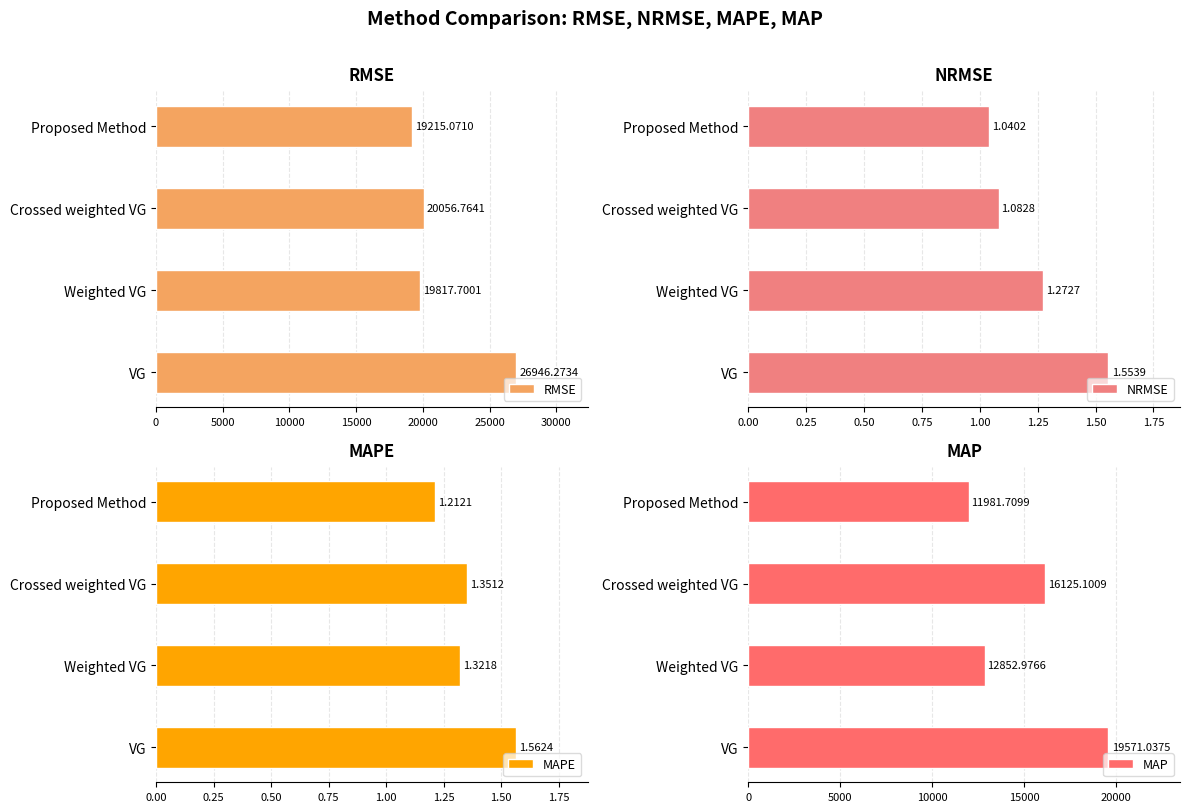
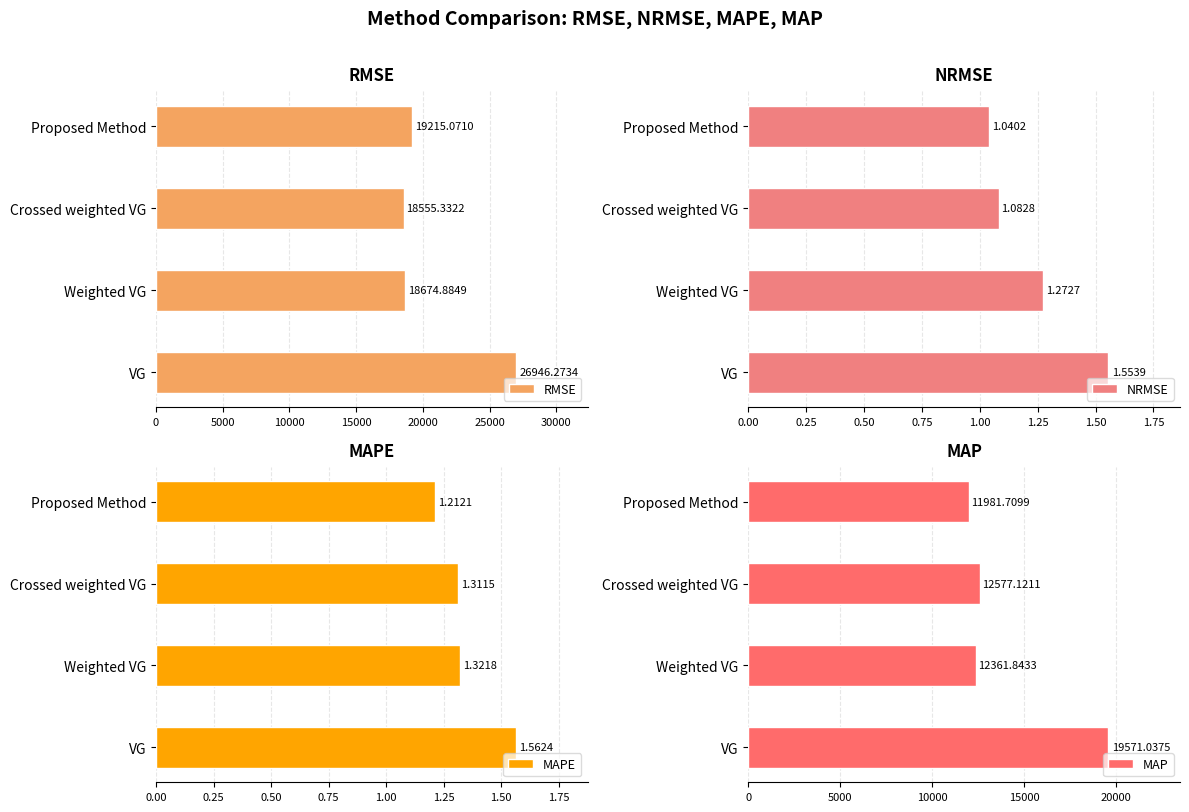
RMSE, Crossed weighted VG: 20056.7641 -> 18555.3322
RMSE, Weighted VG: 19817.7001 -> 18674.8849
MAPE, Crossed weighted VG: 1.3512 -> 1.3115
MAP, Crossed weighted VG: 16125.1009 -> 12577.1211
MAP, Weighted VG: 12852.9766 -> 12361.8433
